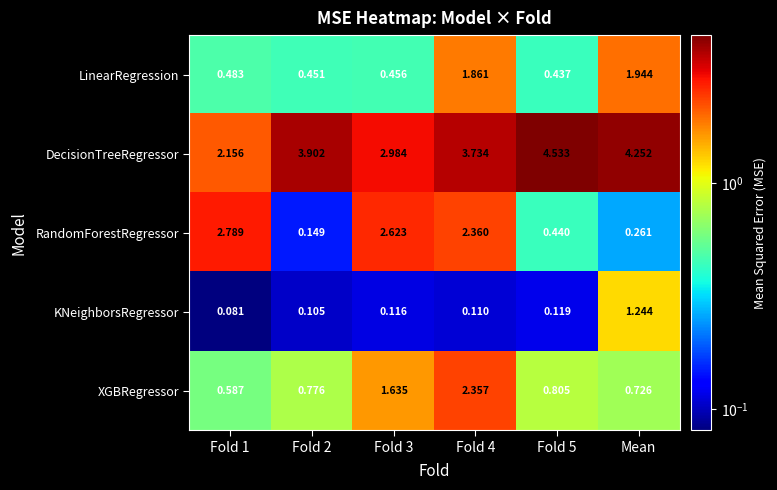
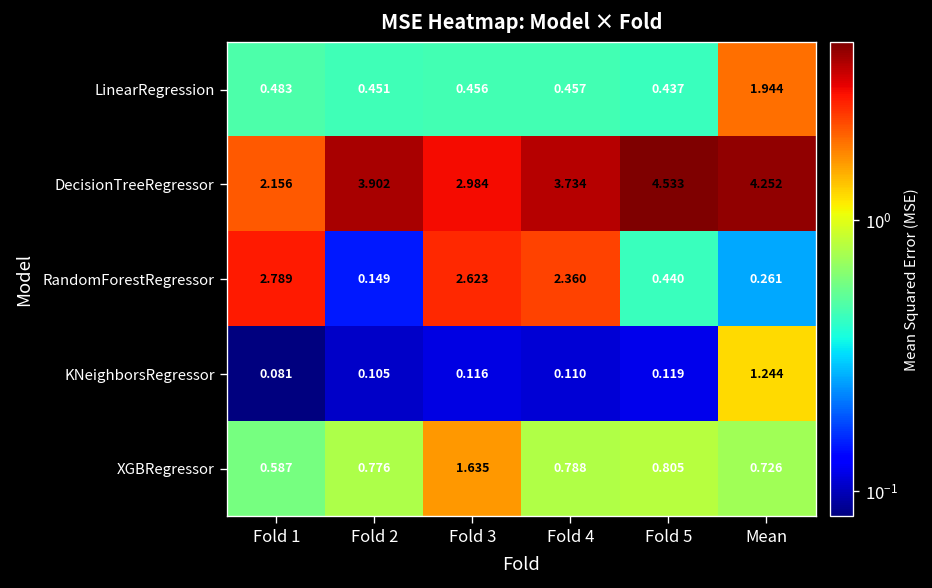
LinearRegression, Fold 4: 1.861 -> 0.457
XGBRegressor, Fold 4: 2.357 -> 0.788
